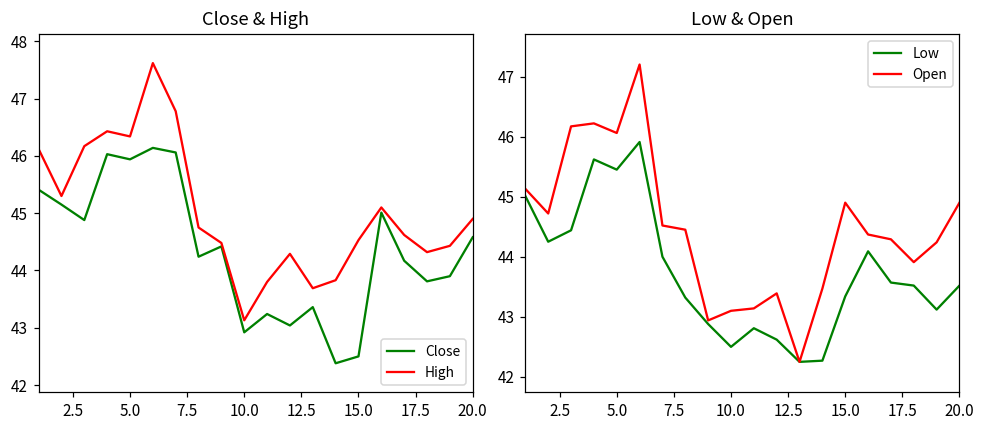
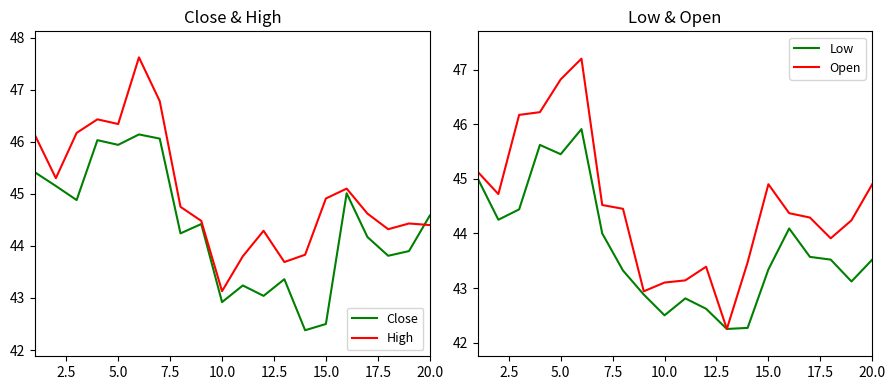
Close & High, High, 15.0: 44.5 -> 44.9
Close & High, High, 20.0: 44.9 -> 44.4
Low & Open, Open, 5.0: 46.1 -> 46.8
